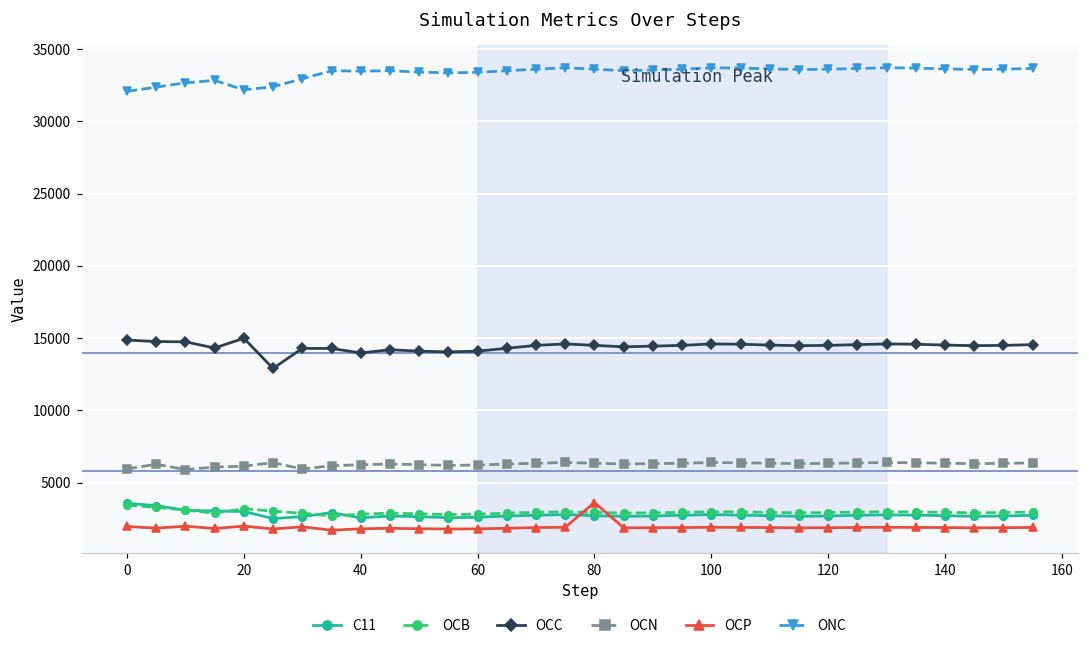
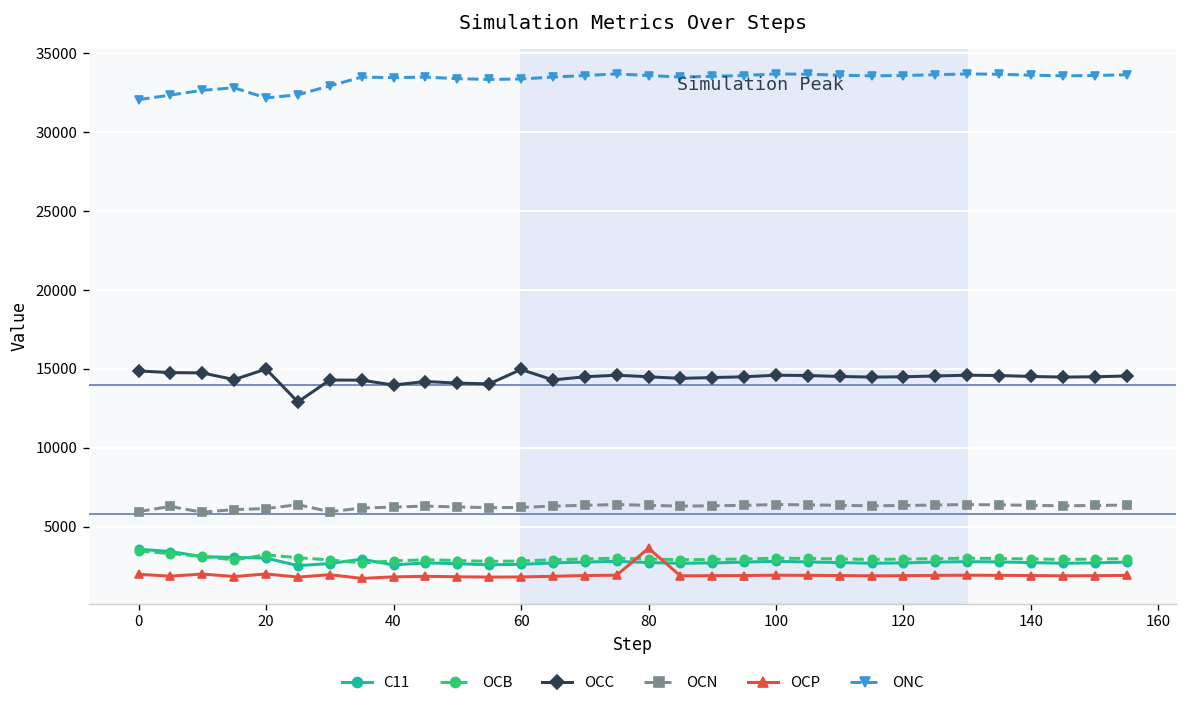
OCC, 60: 14100 -> 15000
